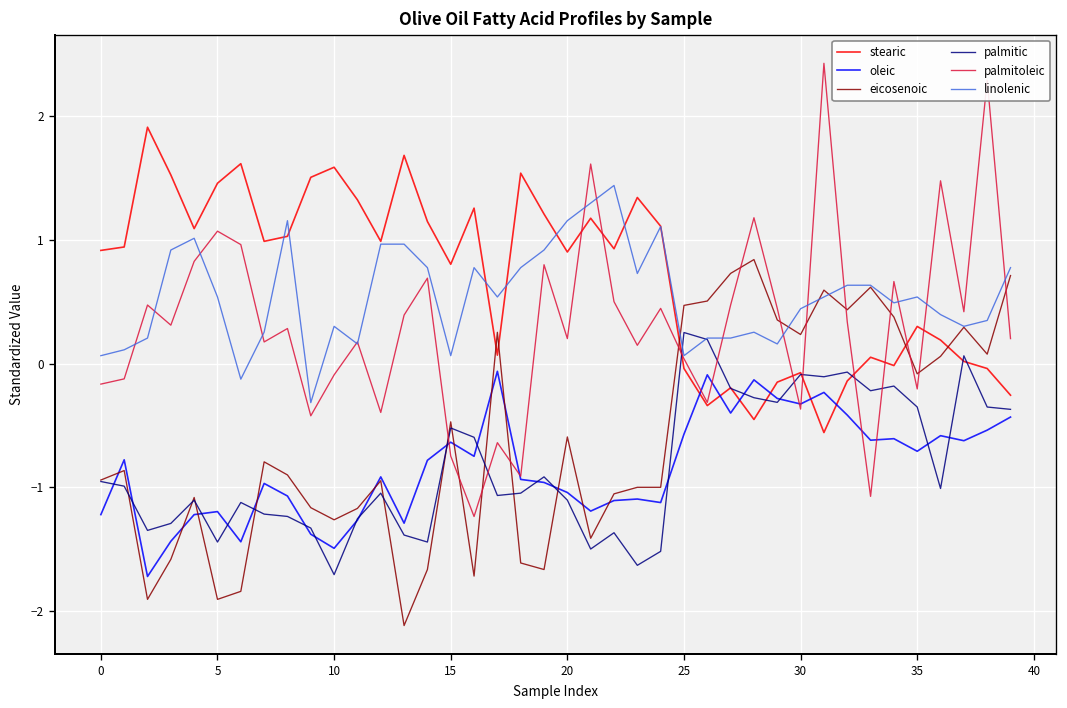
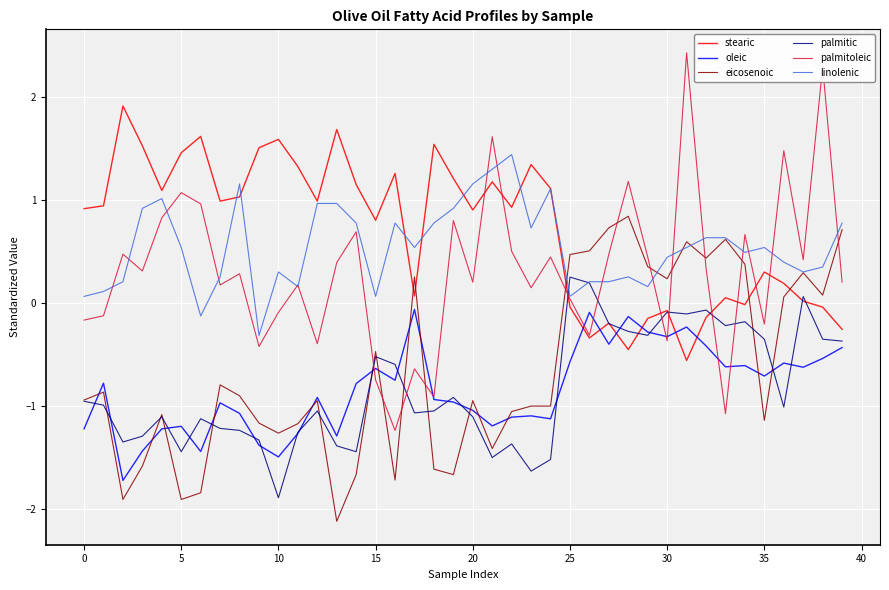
palmitic, 10: -1.71 -> -1.89
eicosenoic, 20: -0.59 -> -0.95
eicosenoic, 35: -0.08 -> -1.14
